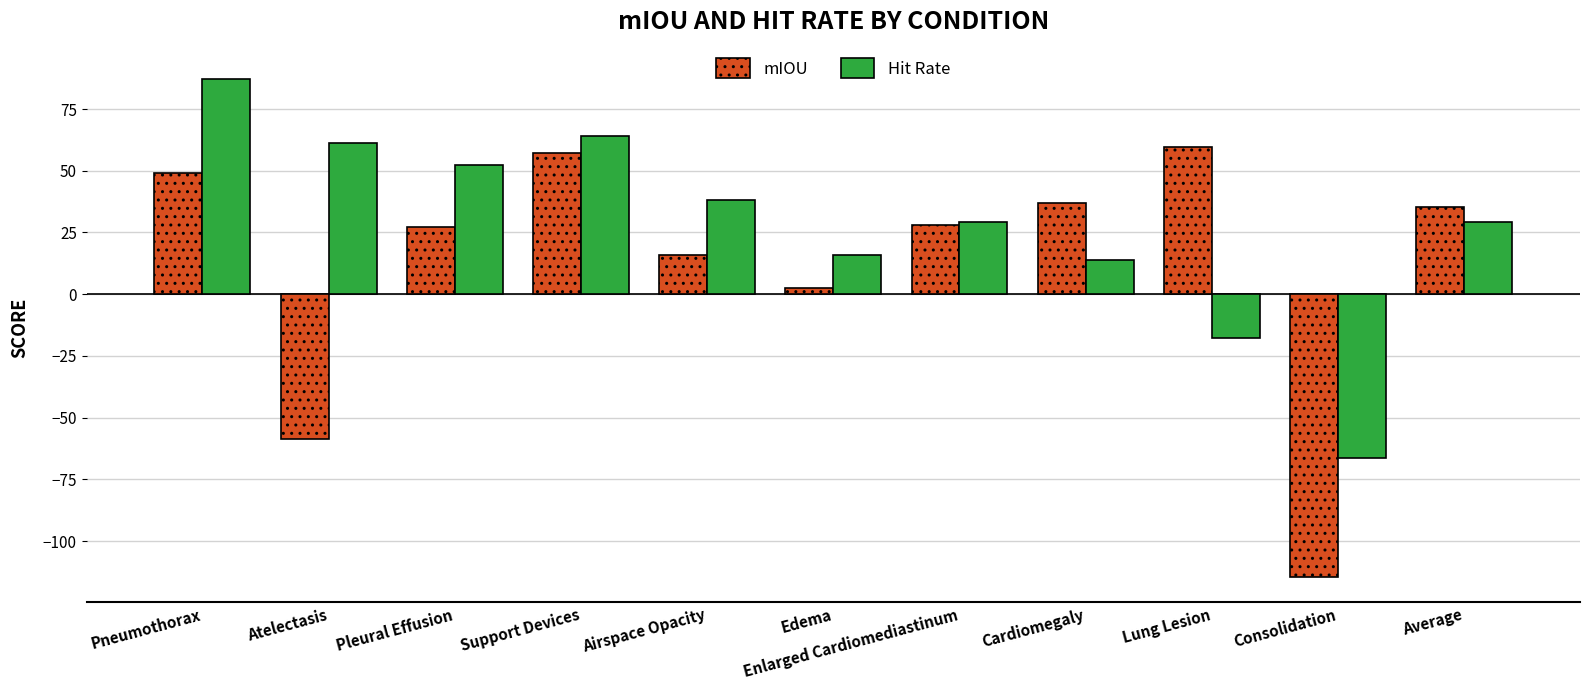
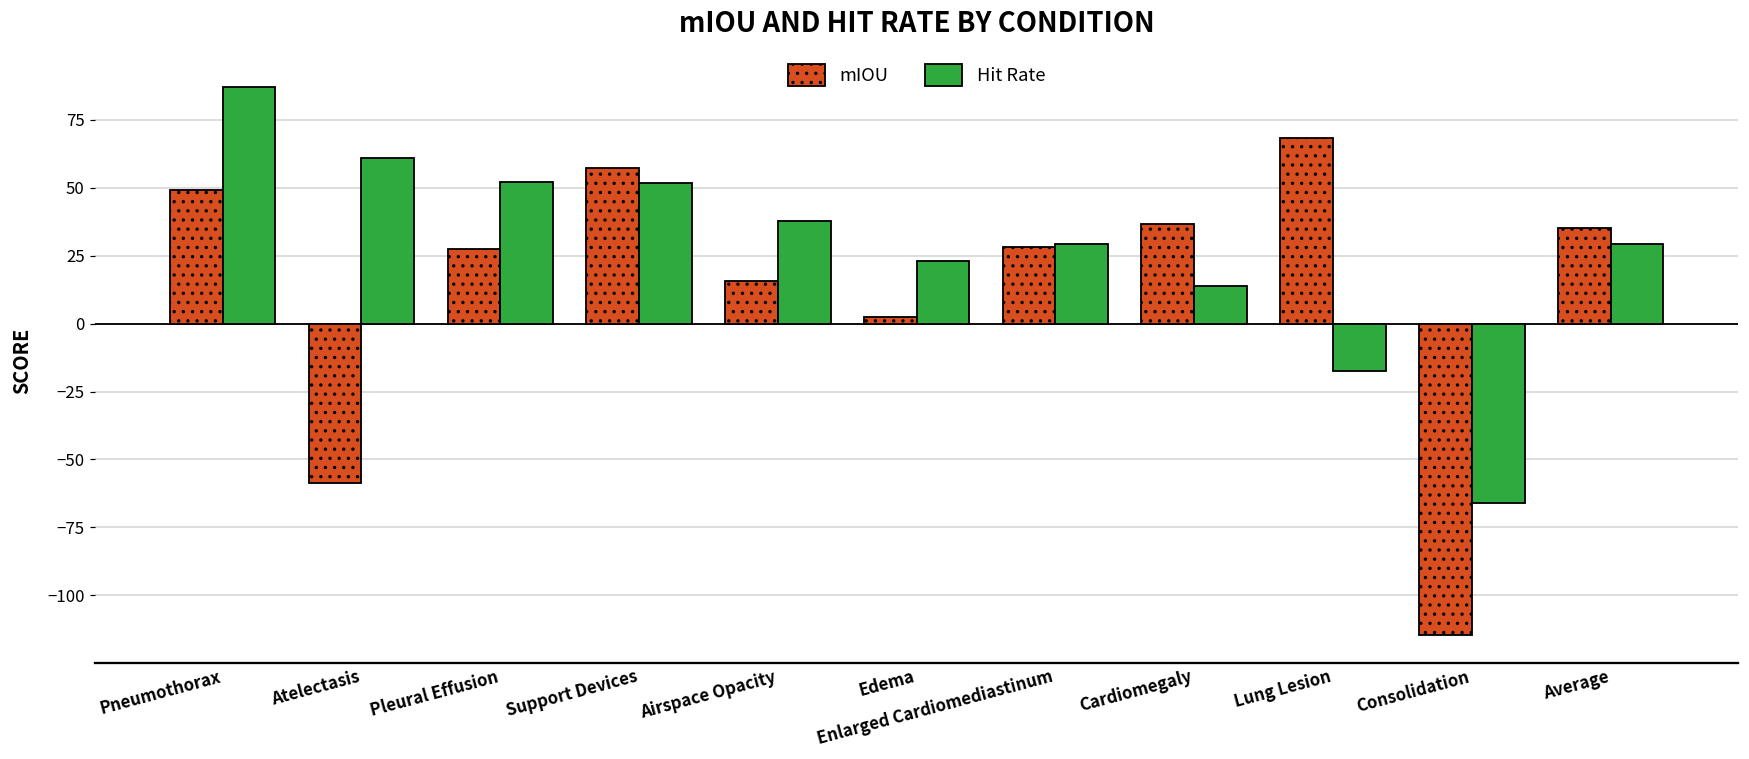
Hit Rate, Support Devices: 64 -> 52
Hit Rate, Edema: 16 -> 23
mIOU, Lung Lesion: 59 -> 68
